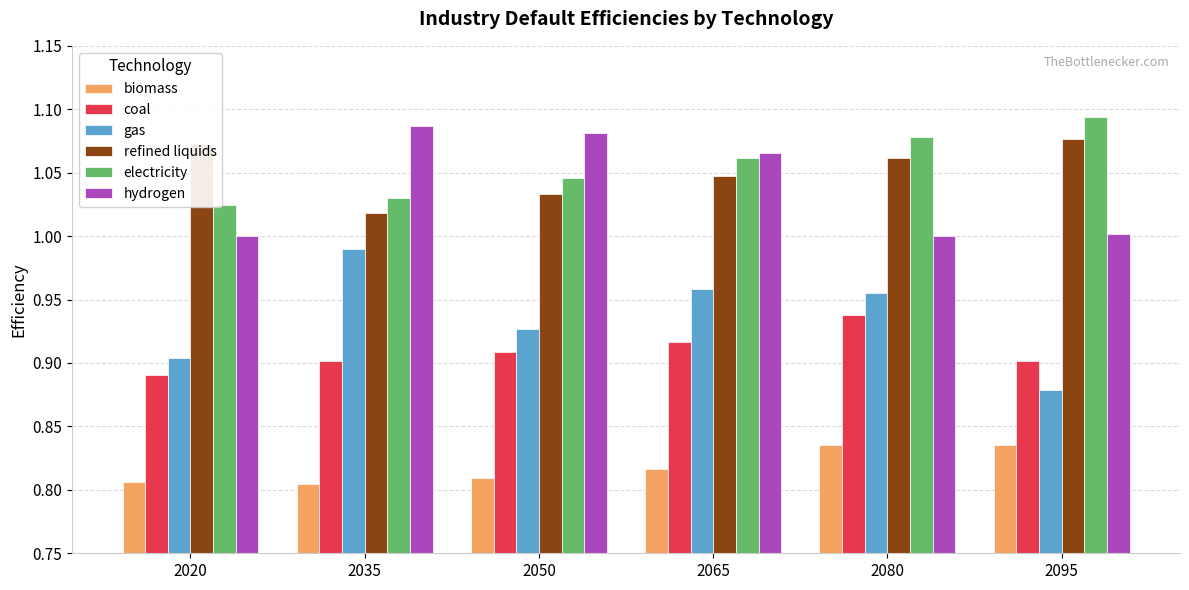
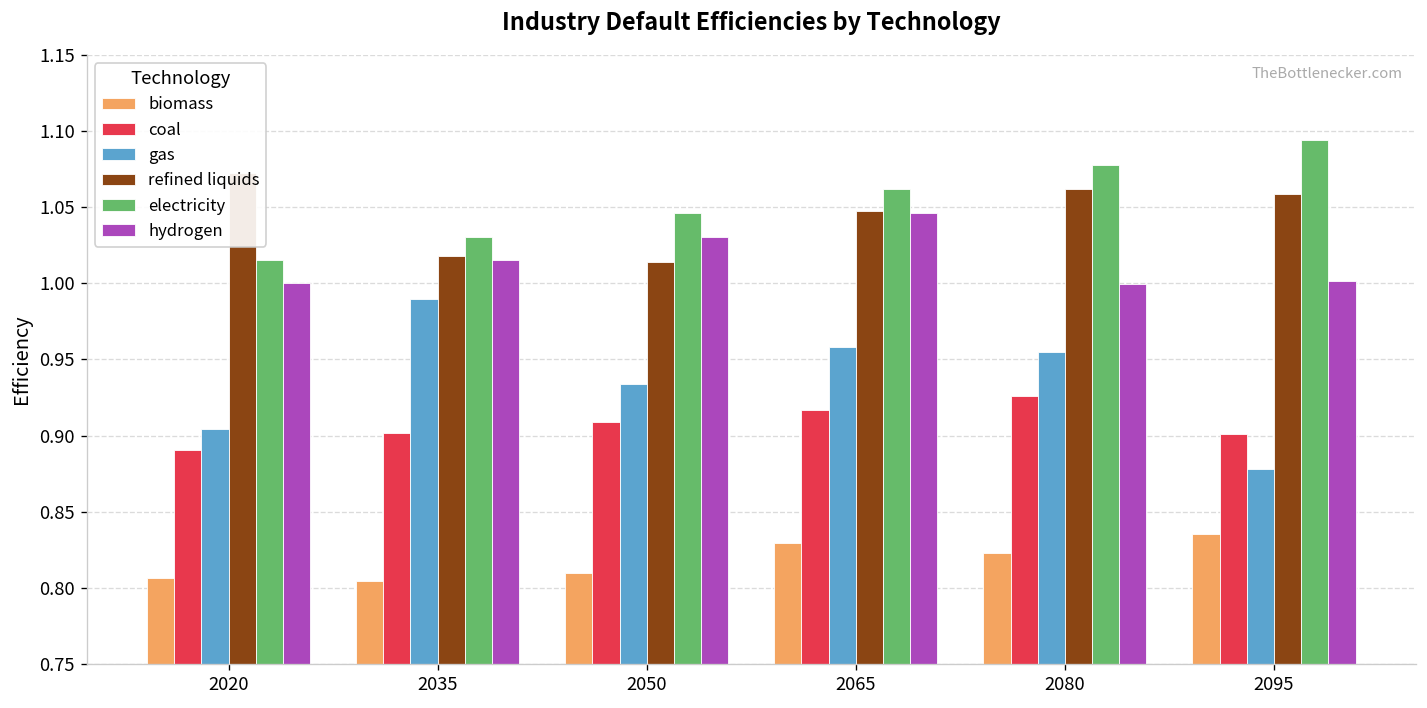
electricity, 2020: 1.025 -> 1.015
hydrogen, 2035: 1.087 -> 1.015
gas, 2050: 0.926 -> 0.934
refined liquids, 2050: 1.033 -> 1.014
hydrogen, 2050: 1.081 -> 1.030
biomass, 2065: 0.816 -> 0.830
hydrogen, 2065: 1.066 -> 1.046
biomass, 2080: 0.835 -> 0.823
coal, 2080: 0.938 -> 0.926
refined liquids, 2095: 1.077 -> 1.059
